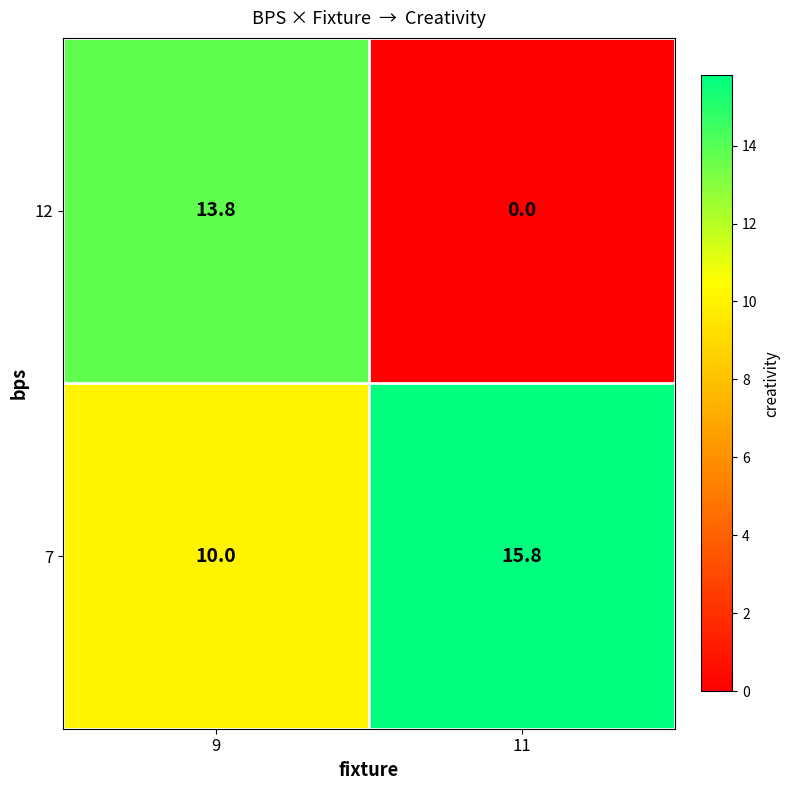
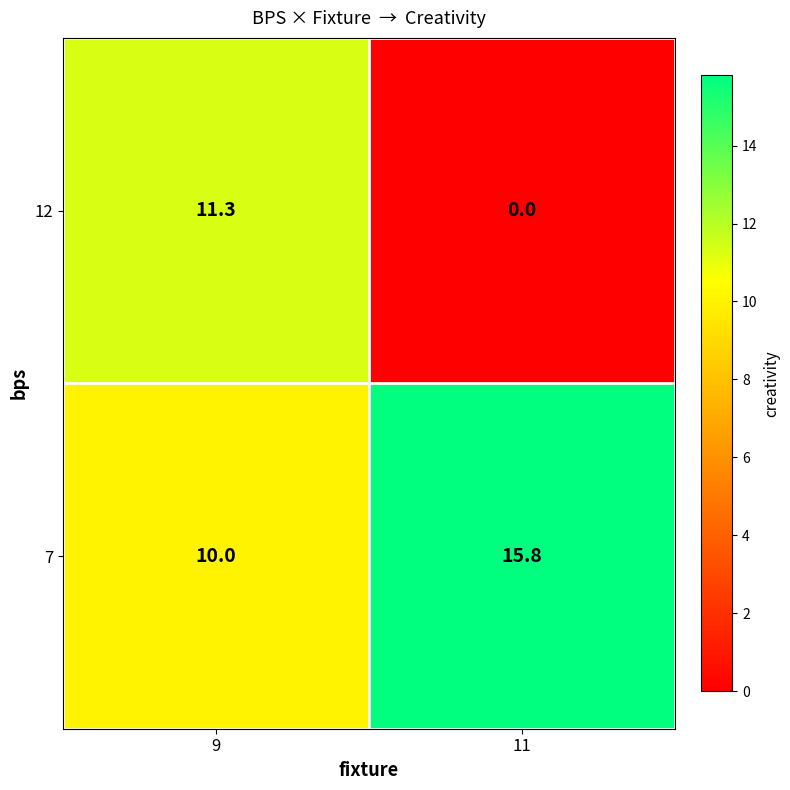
12, 9: 13.8 -> 11.3
